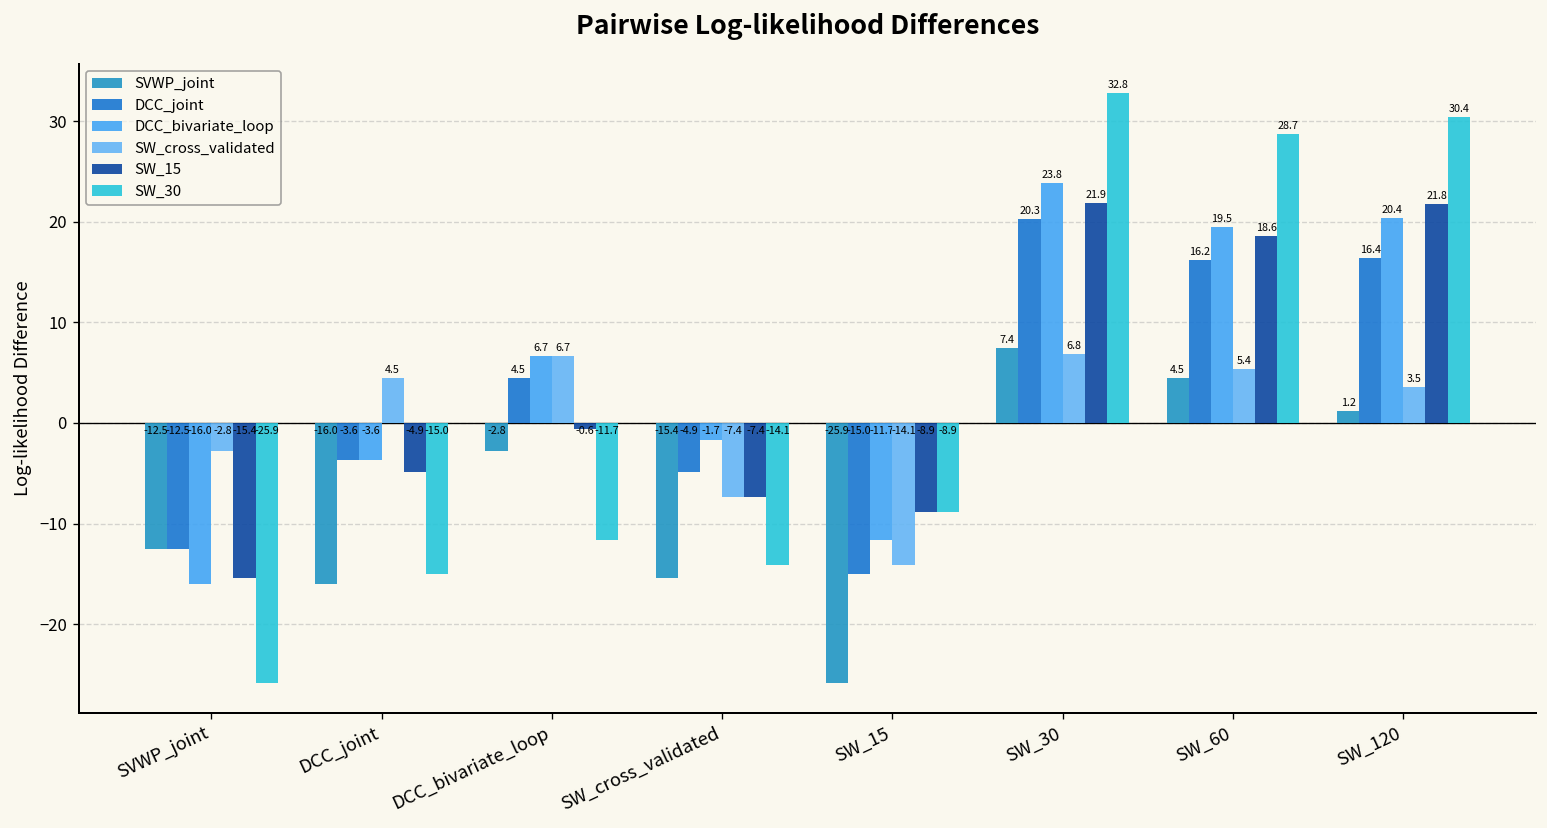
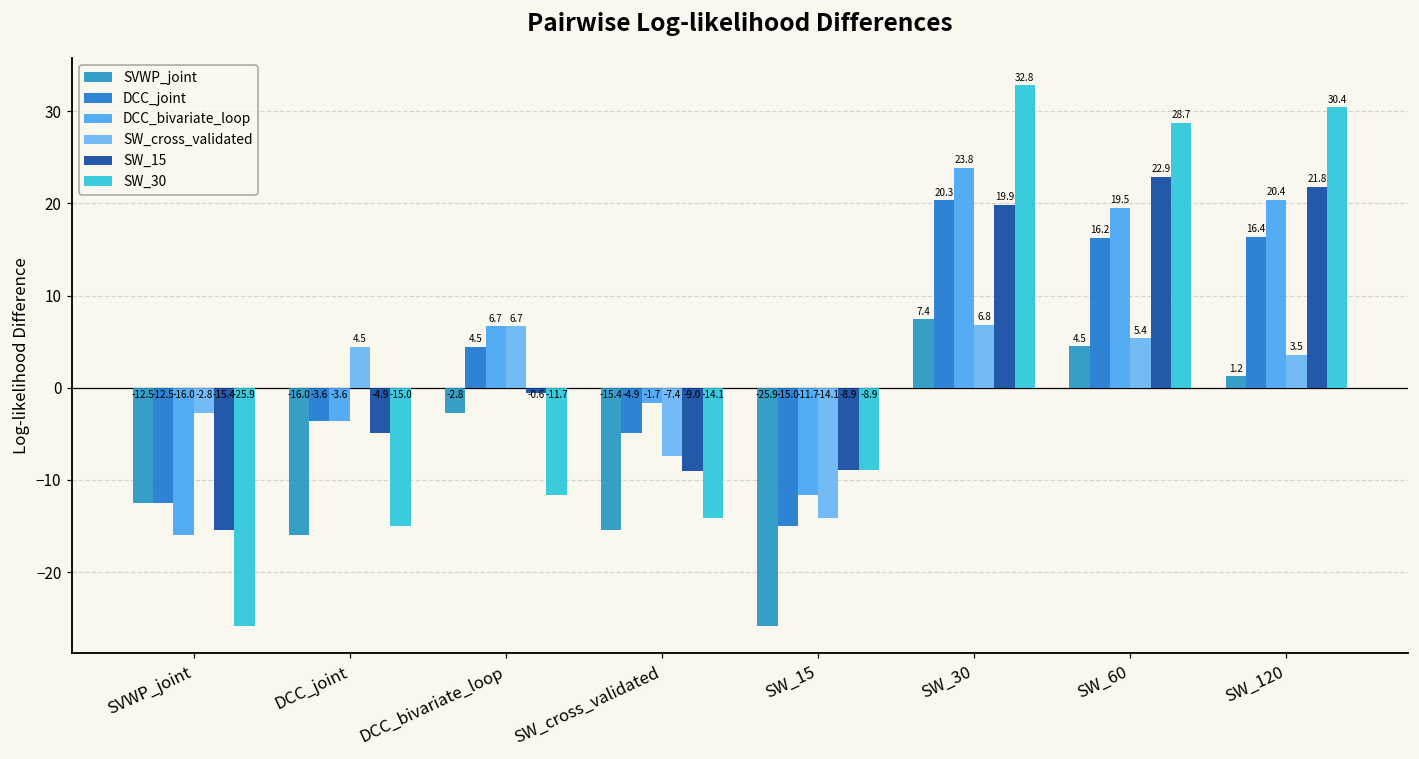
SW_15, SW_cross_validated: -7.4 -> -9.0
SW_15, SW_30: 21.9 -> 19.9
SW_15, SW_60: 18.6 -> 22.9
